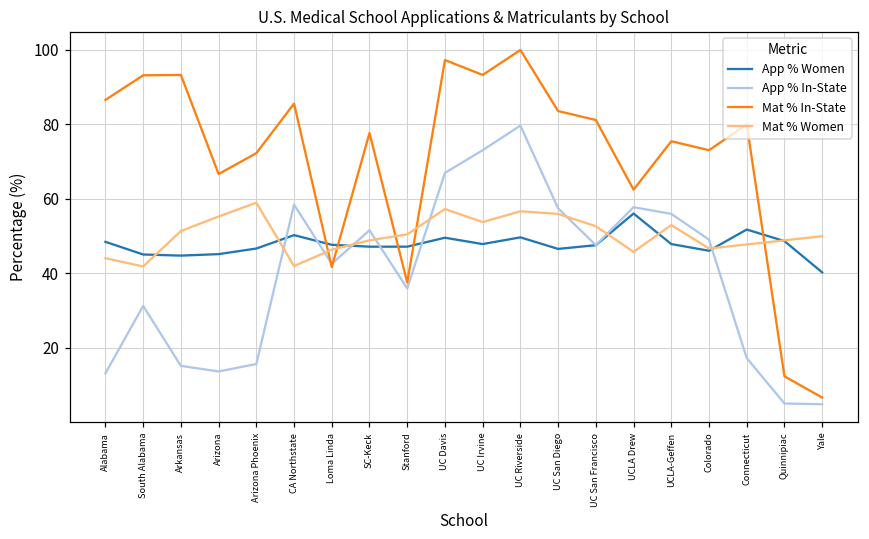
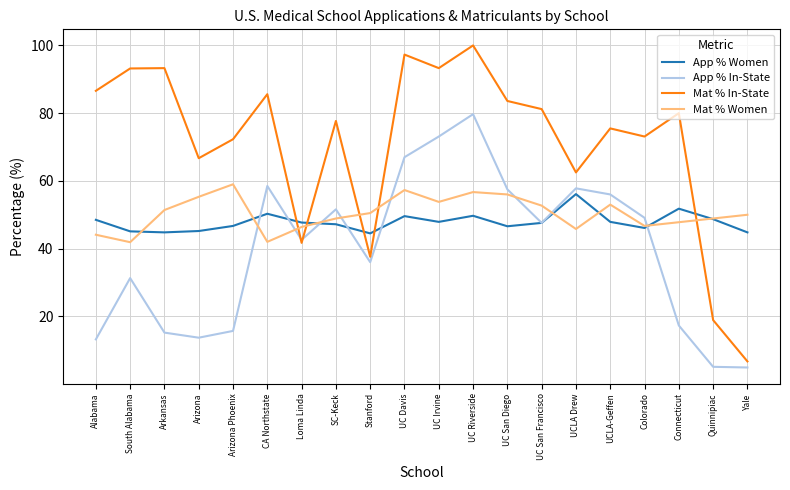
App % Women, Stanford: 47 -> 45
Mat % In-State, Quinnipiac: 12 -> 19
App % Women, Yale: 40 -> 45
